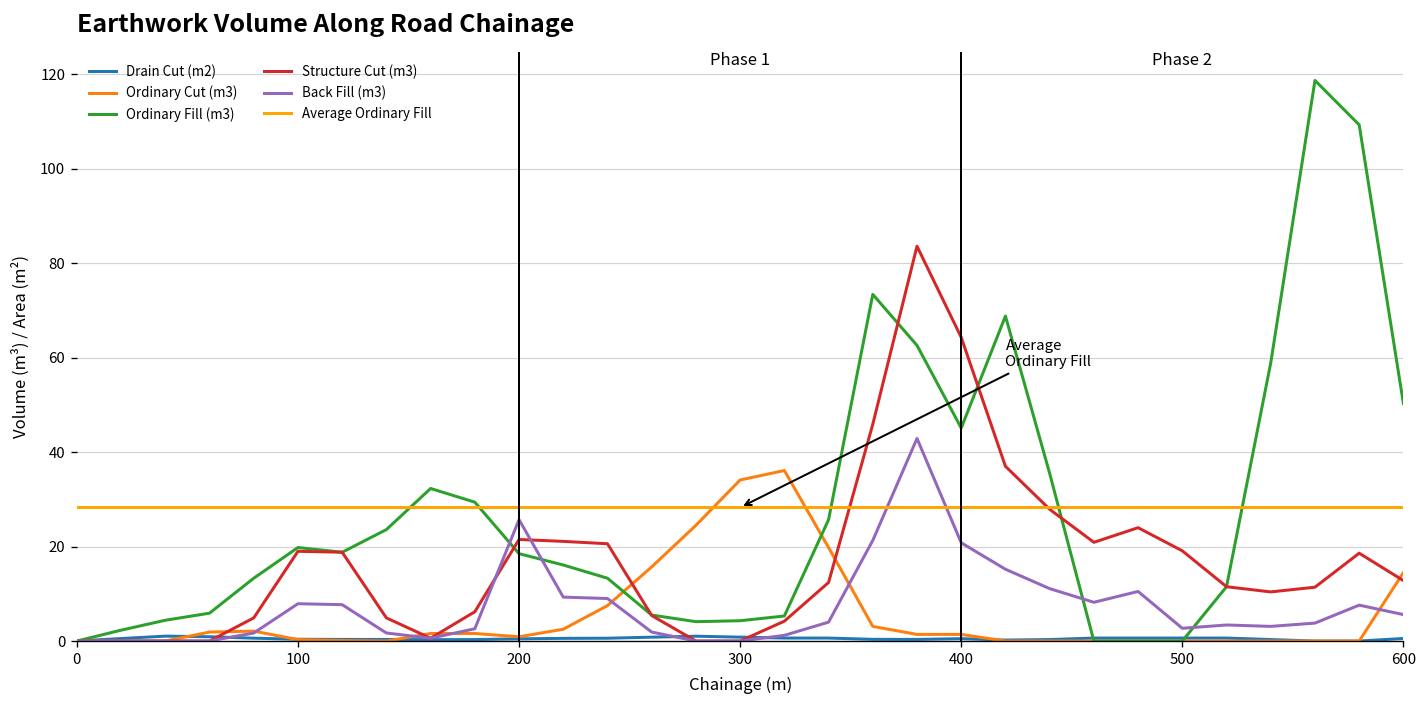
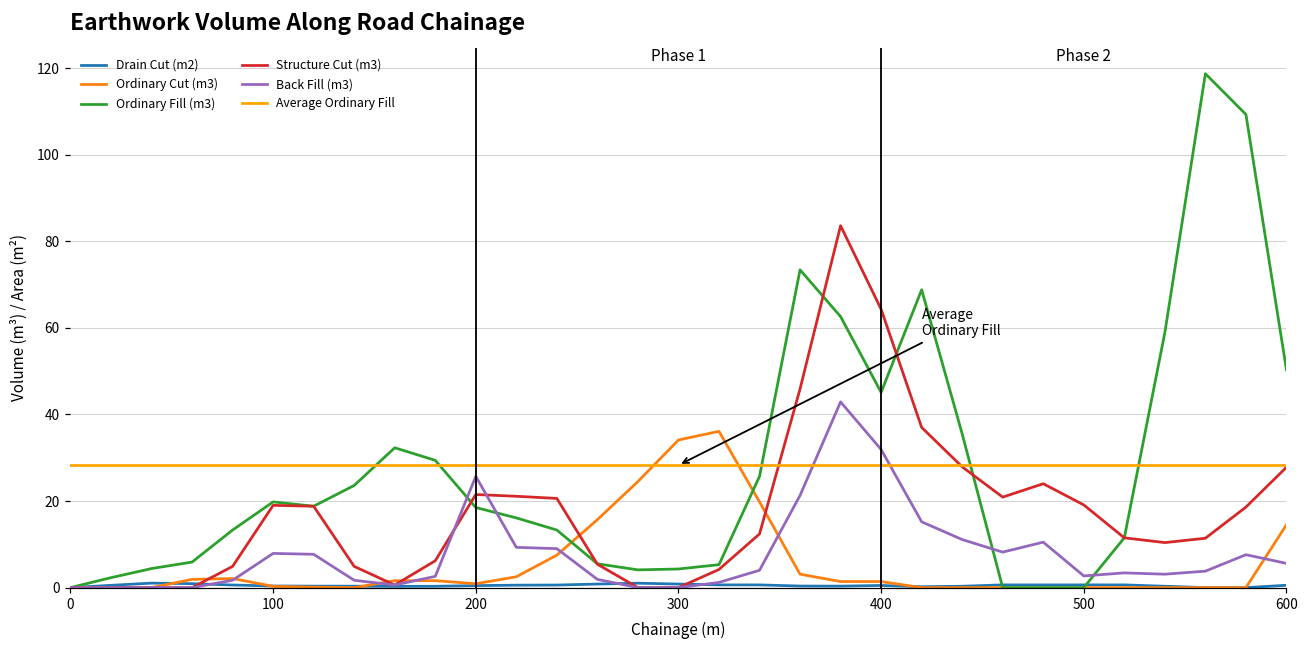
Back Fill (m3), 400: 21 -> 32
Structure Cut (m3), 600: 13 -> 28
